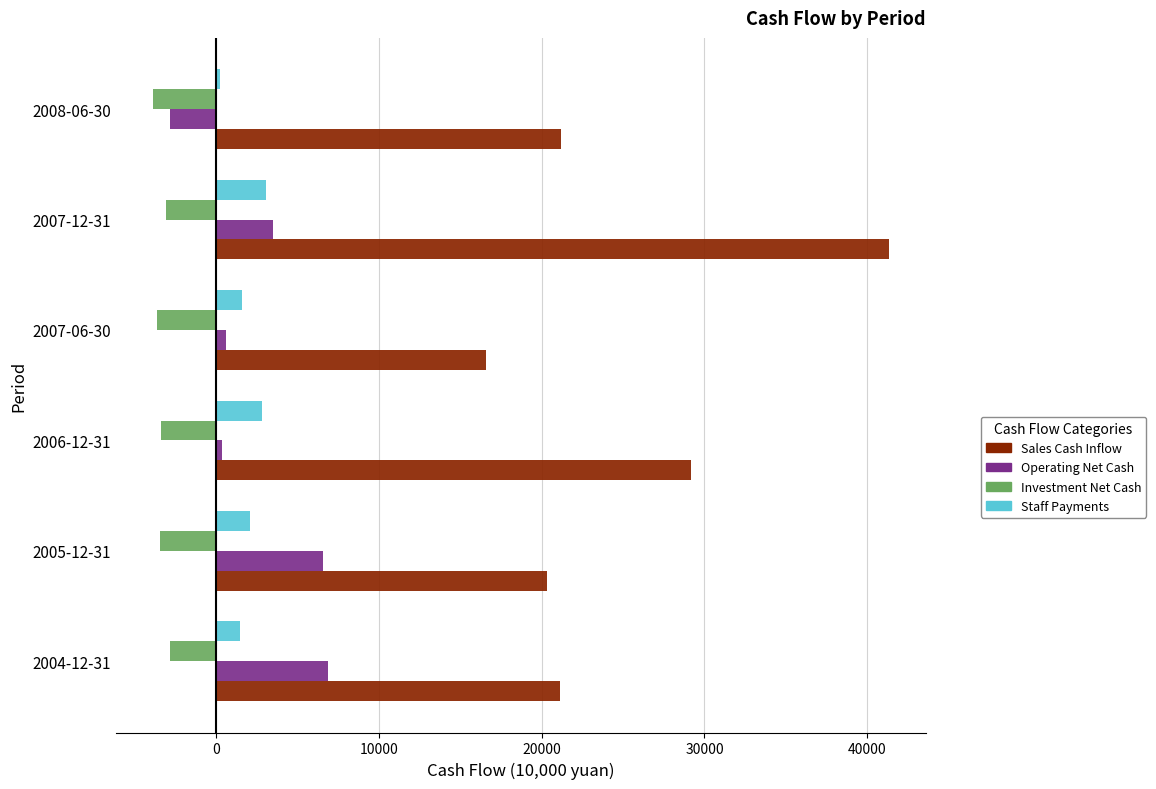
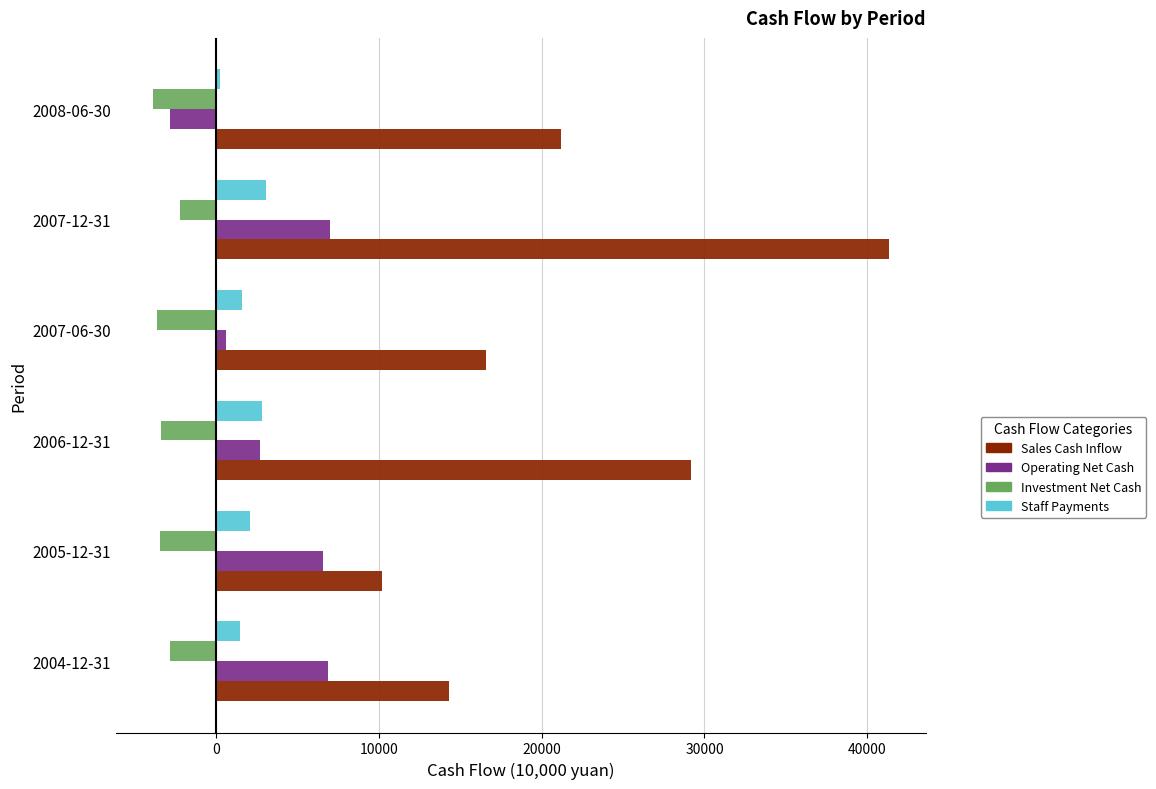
Investment Net Cash, 2007-12-31: -3100 -> -2200
Operating Net Cash, 2007-12-31: 3500 -> 7000
Operating Net Cash, 2006-12-31: 300 -> 2700
Sales Cash Inflow, 2005-12-31: 20300 -> 10200
Sales Cash Inflow, 2004-12-31: 21100 -> 14300
